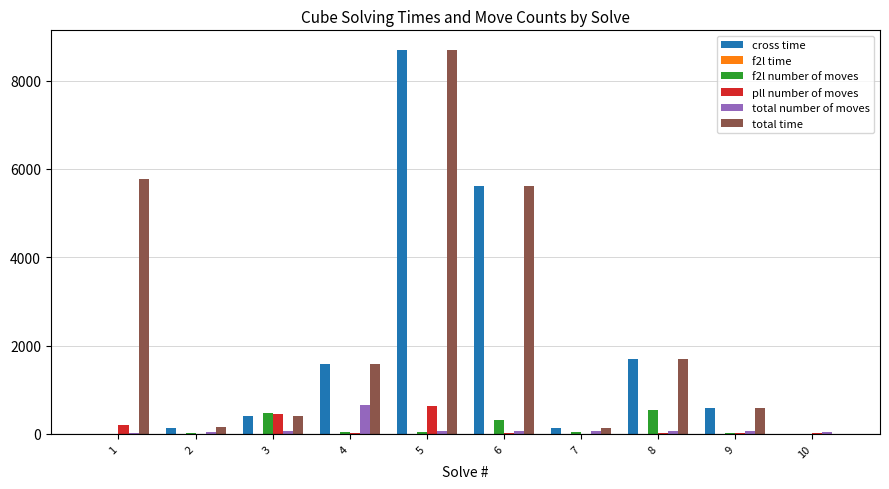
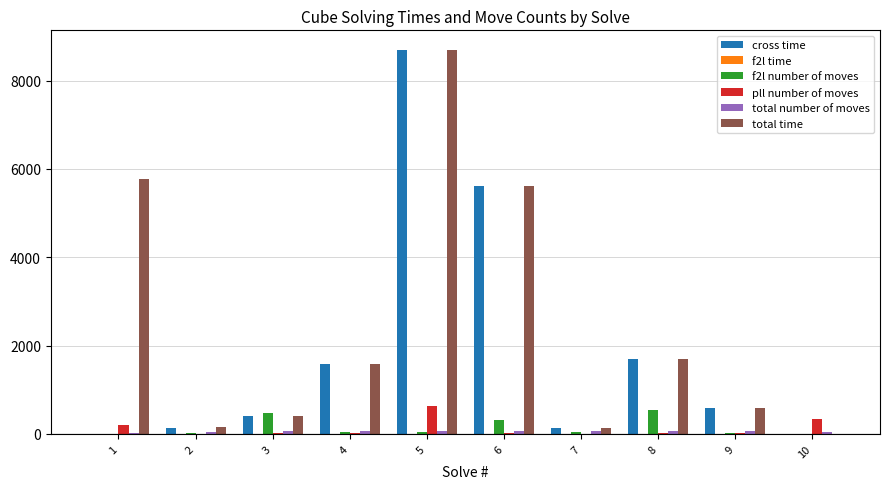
pll number of moves, 3: 500 -> 0
total number of moves, 4: 700 -> 100
pll number of moves, 10: 0 -> 300
